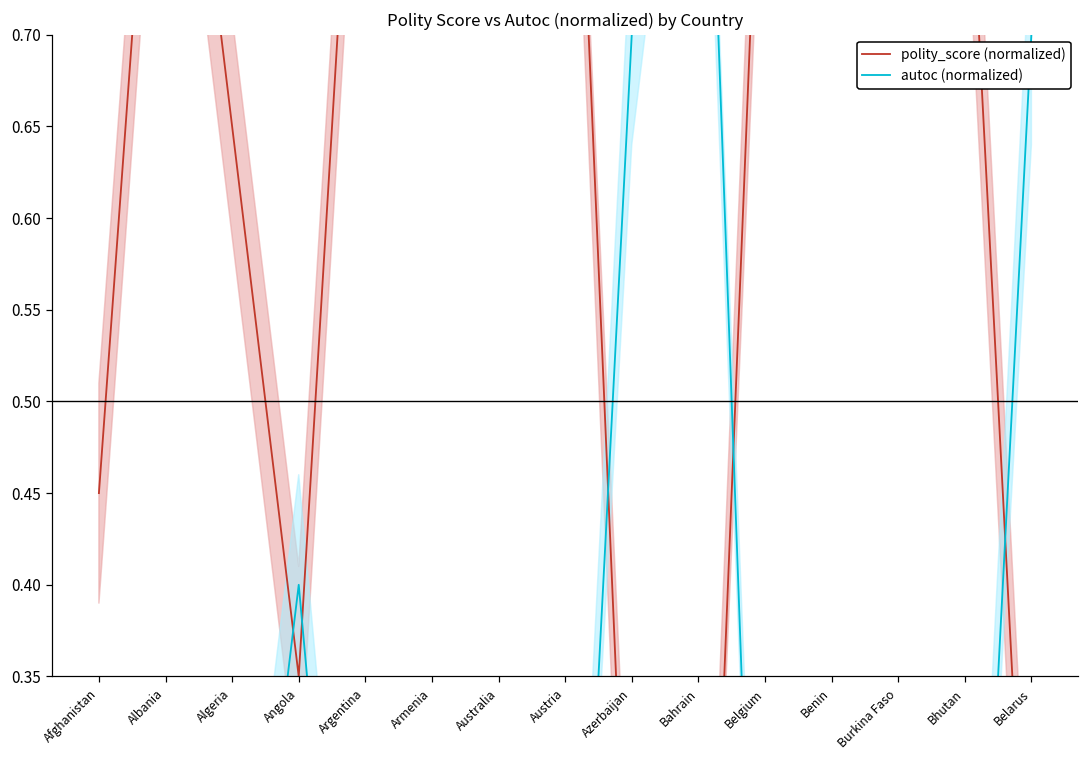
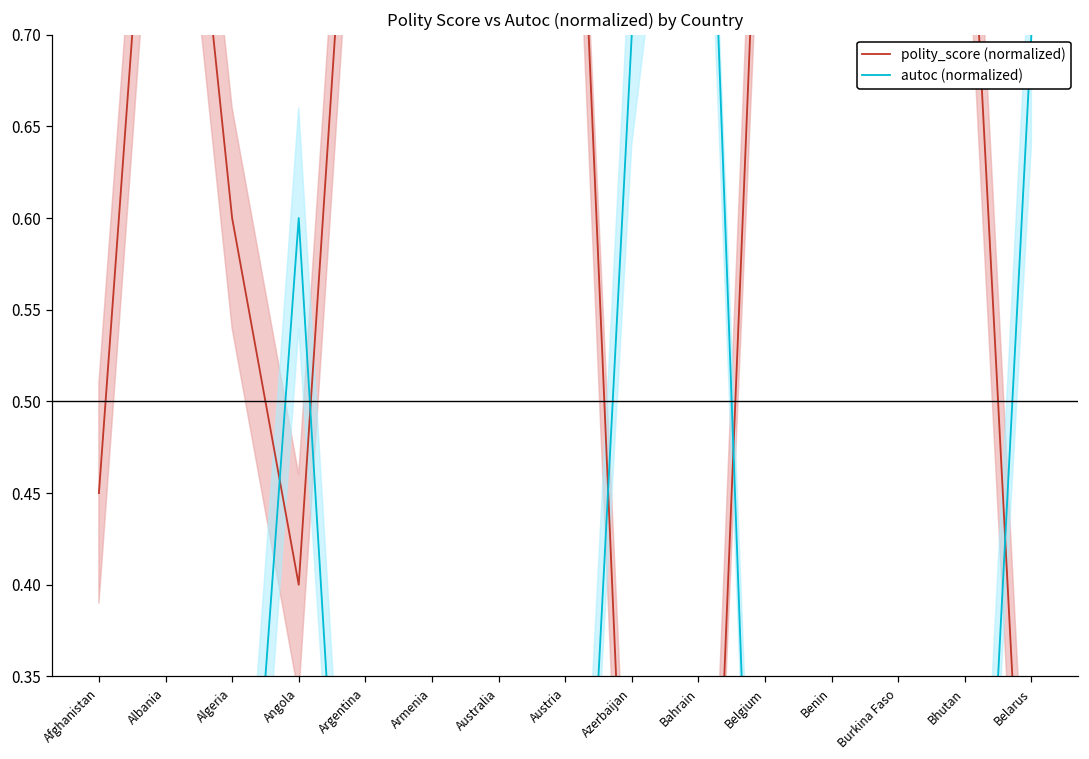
polity_score (normalized), Algeria: 0.650 -> 0.600
polity_score (normalized), Angola: 0.350 -> 0.400
autoc (normalized), Angola: 0.400 -> 0.600
